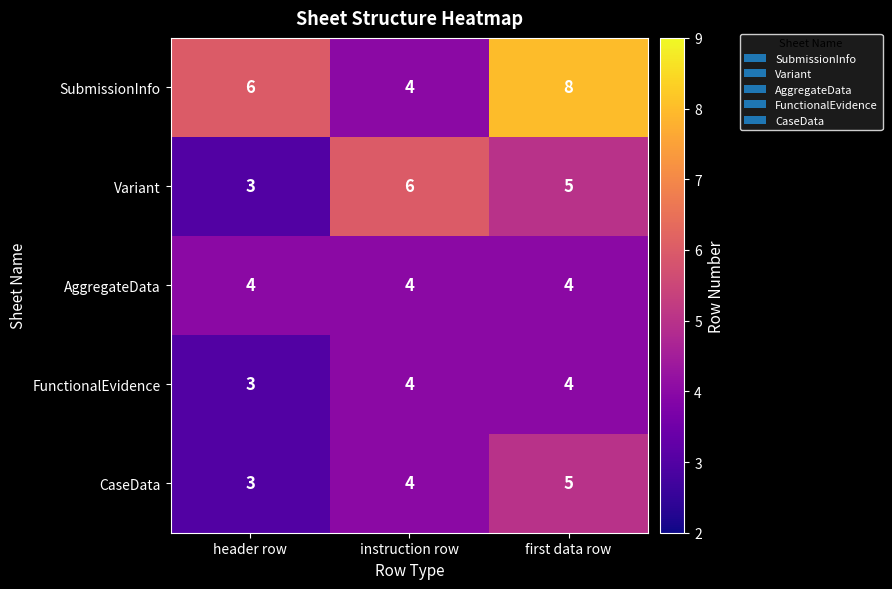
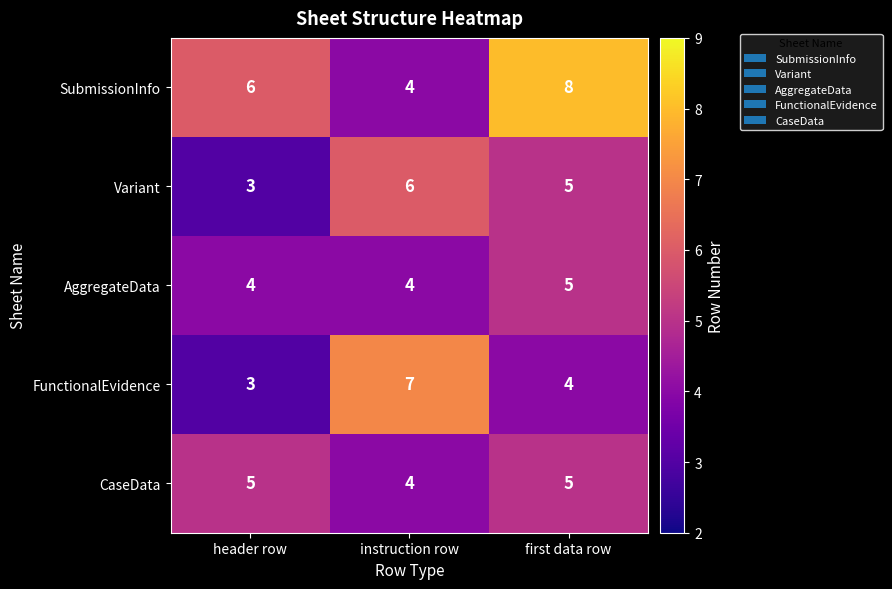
AggregateData, first data row: 4 -> 5
FunctionalEvidence, instruction row: 4 -> 7
CaseData, header row: 3 -> 5
